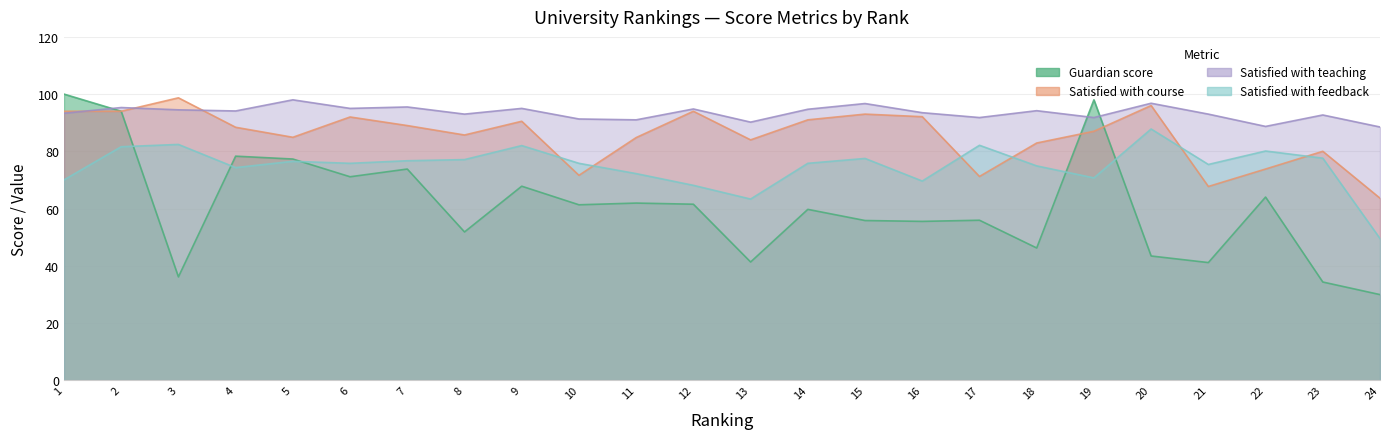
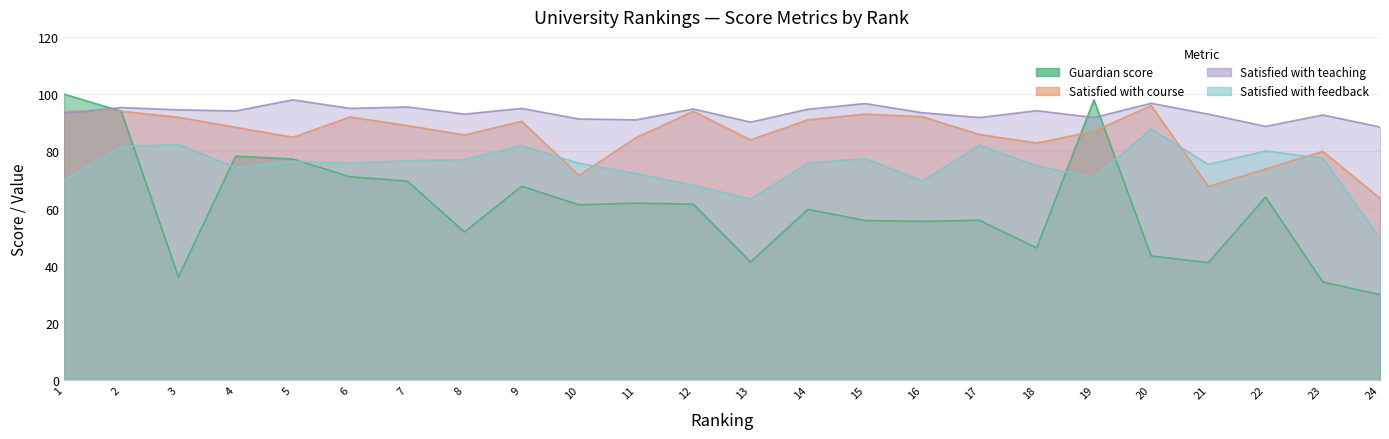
Satisfied with course, 3: 99 -> 92
Guardian score, 7: 74 -> 70
Satisfied with course, 17: 71 -> 86
